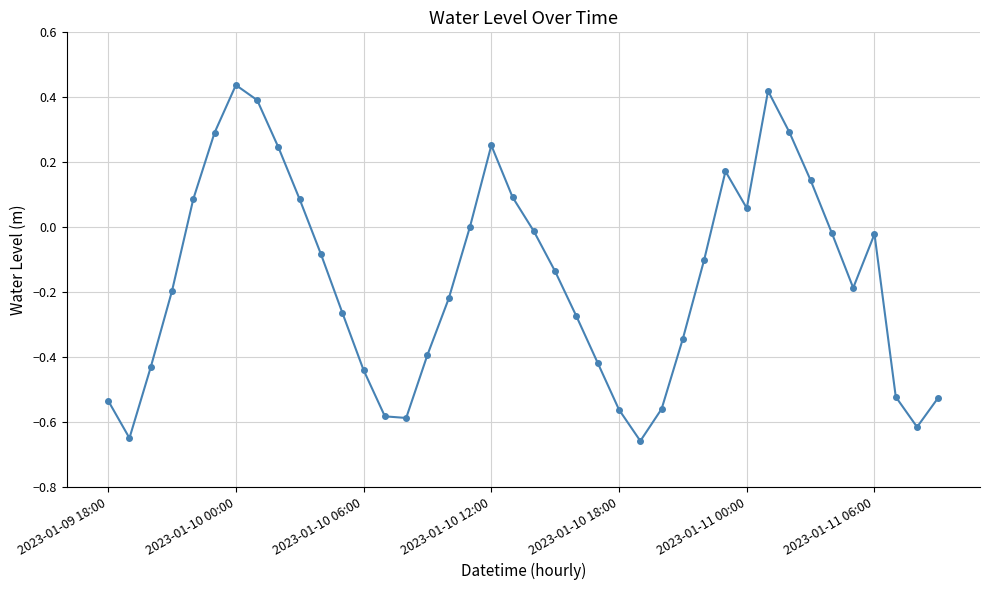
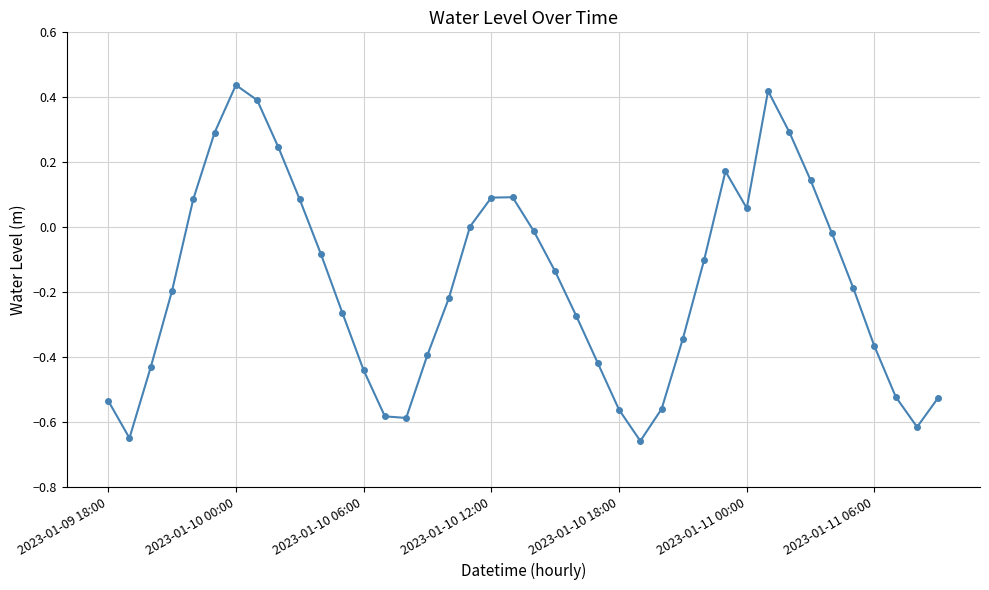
2023-01-10 12:00: 0.25 -> 0.09
2023-01-11 06:00: -0.02 -> -0.37
